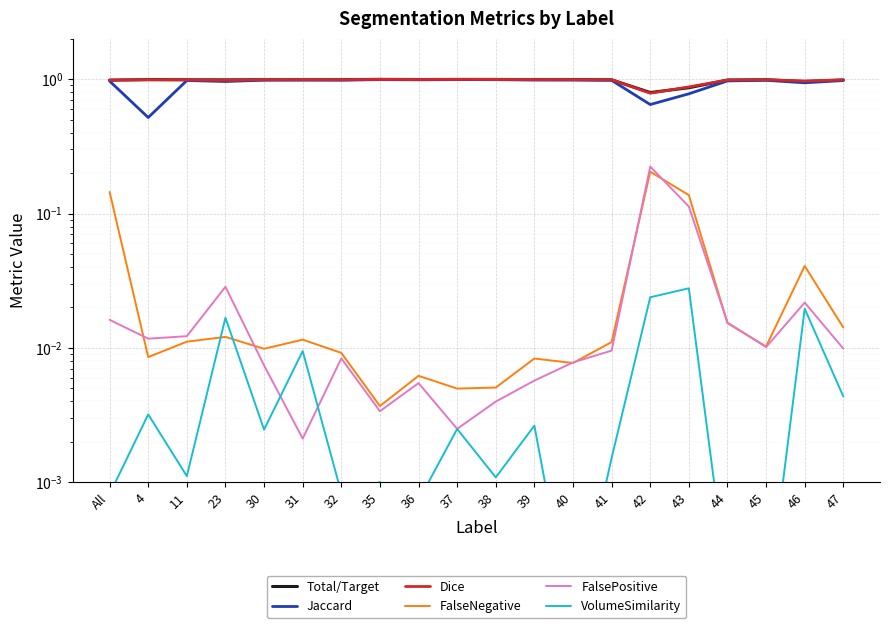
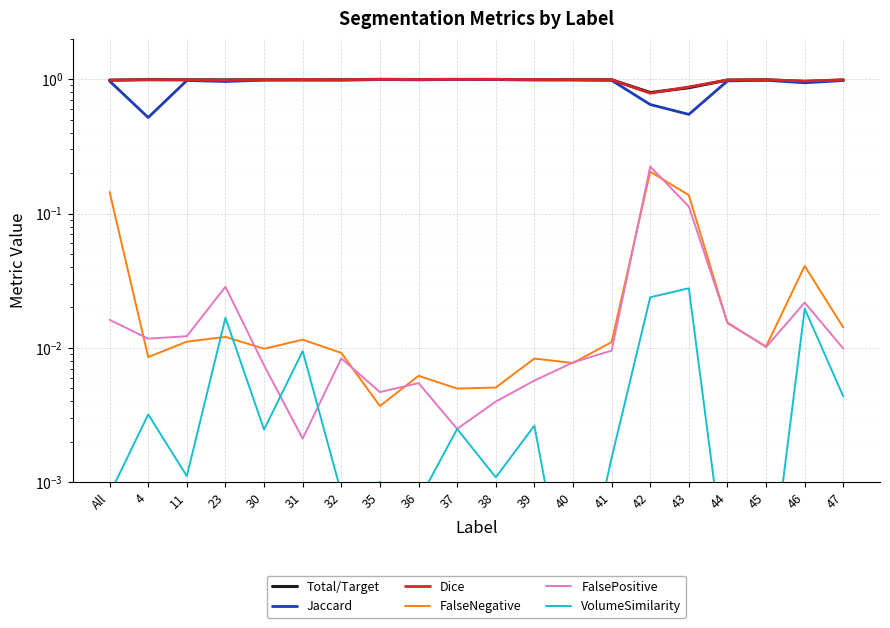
FalsePositive, 35: 0.0034 -> 0.0047
Jaccard, 43: 0.8 -> 0.55
